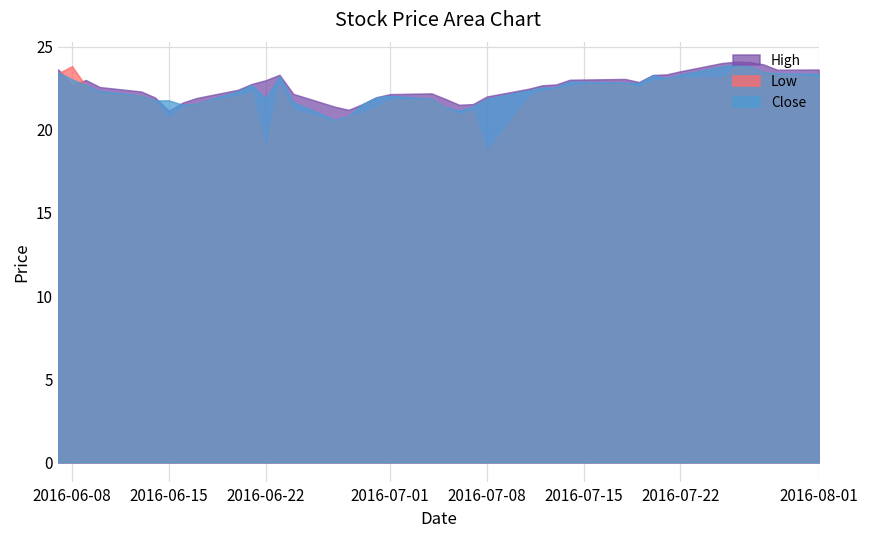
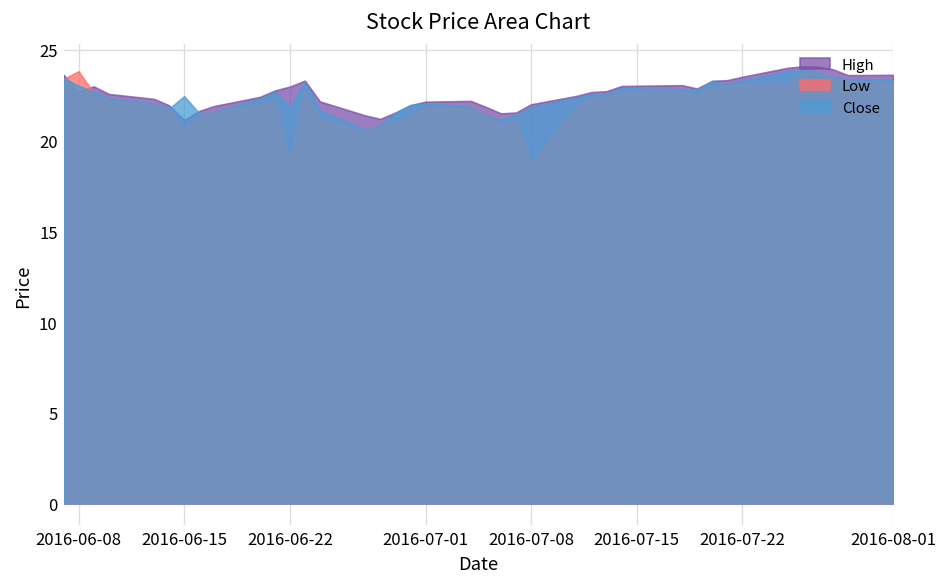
Close, 2016-06-15: 21.8 -> 22.4
